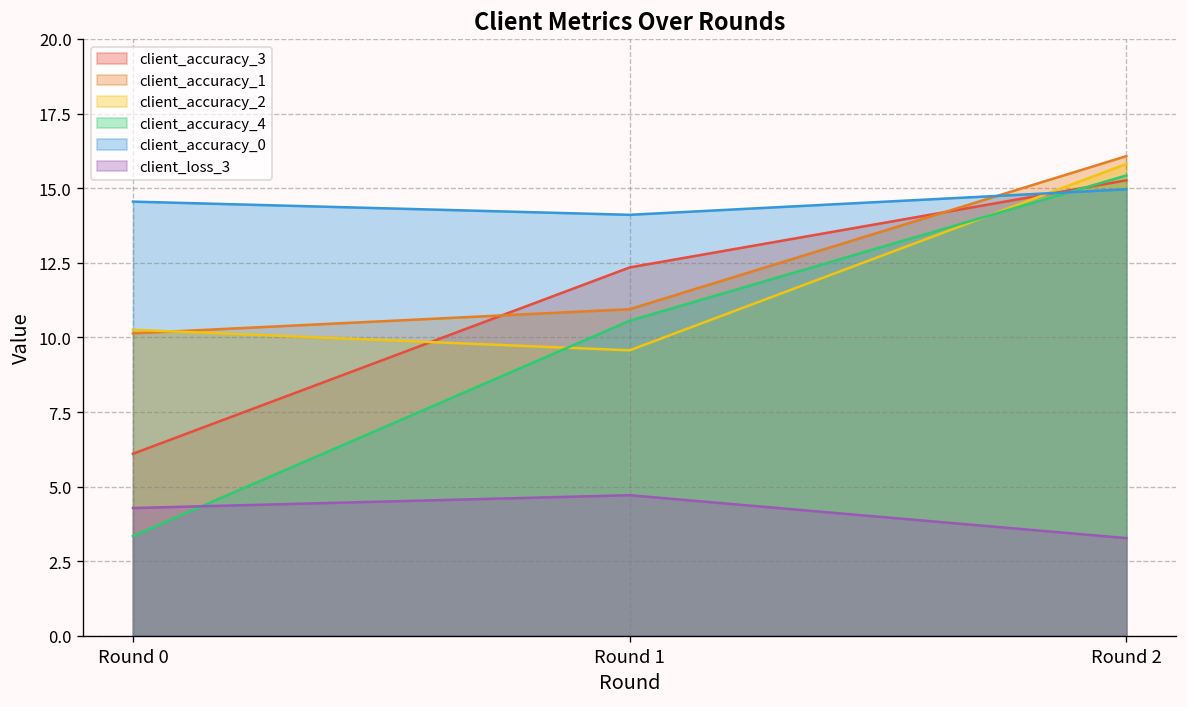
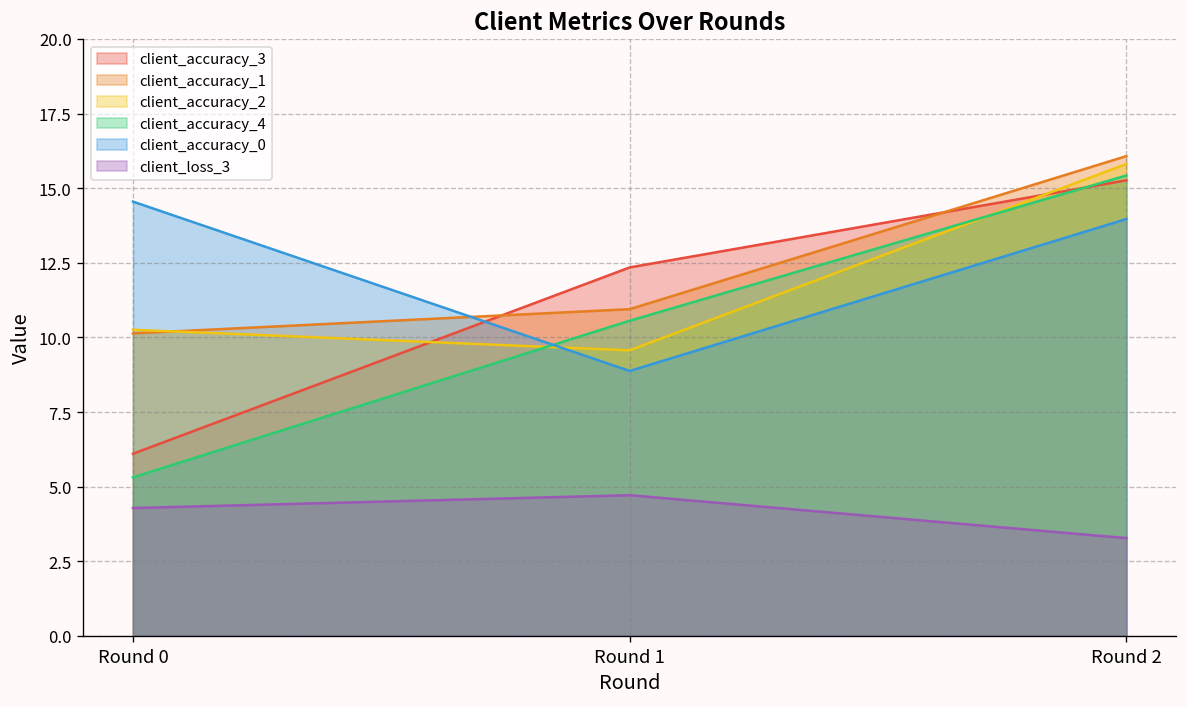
client_accuracy_4, Round 0: 3.3 -> 5.3
client_accuracy_0, Round 1: 14.1 -> 8.9
client_accuracy_0, Round 2: 15.0 -> 14.0
